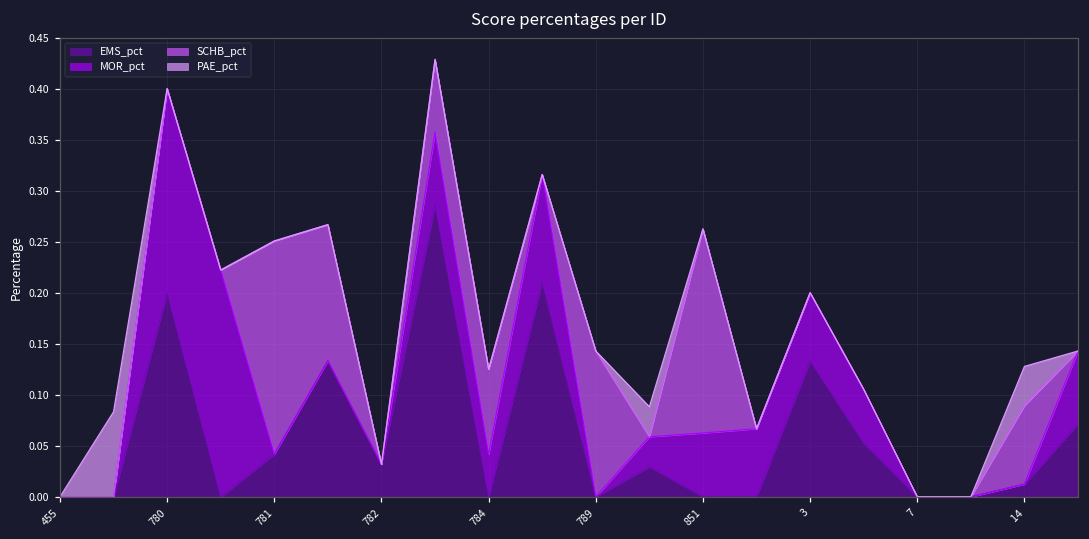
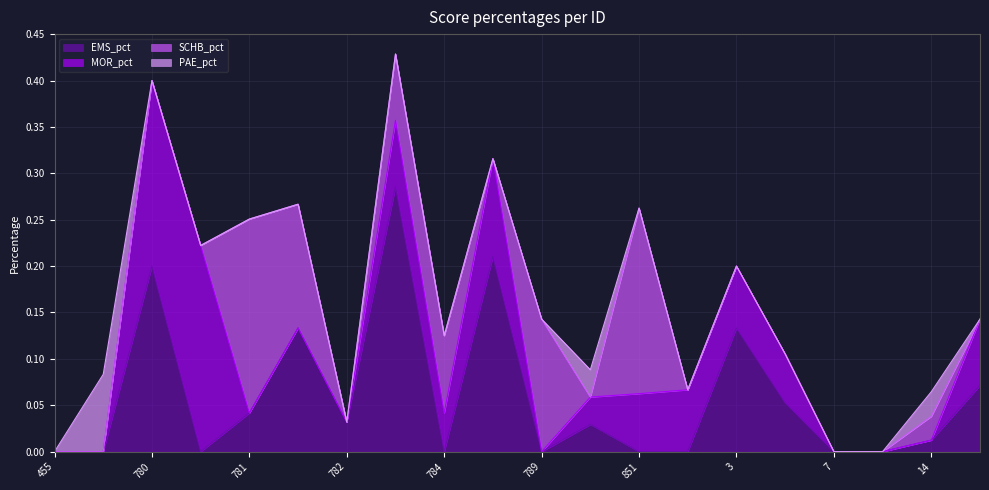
SCHB_pct, 14: 0.08 -> 0.03
PAE_pct, 14: 0.04 -> 0.03
